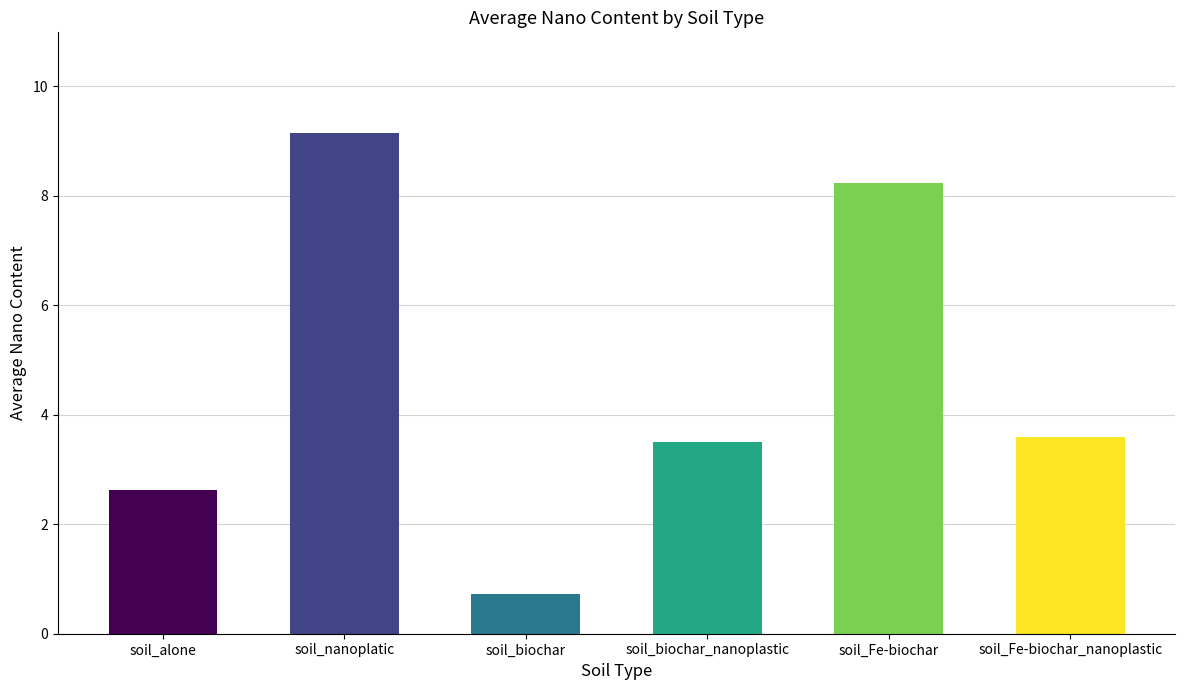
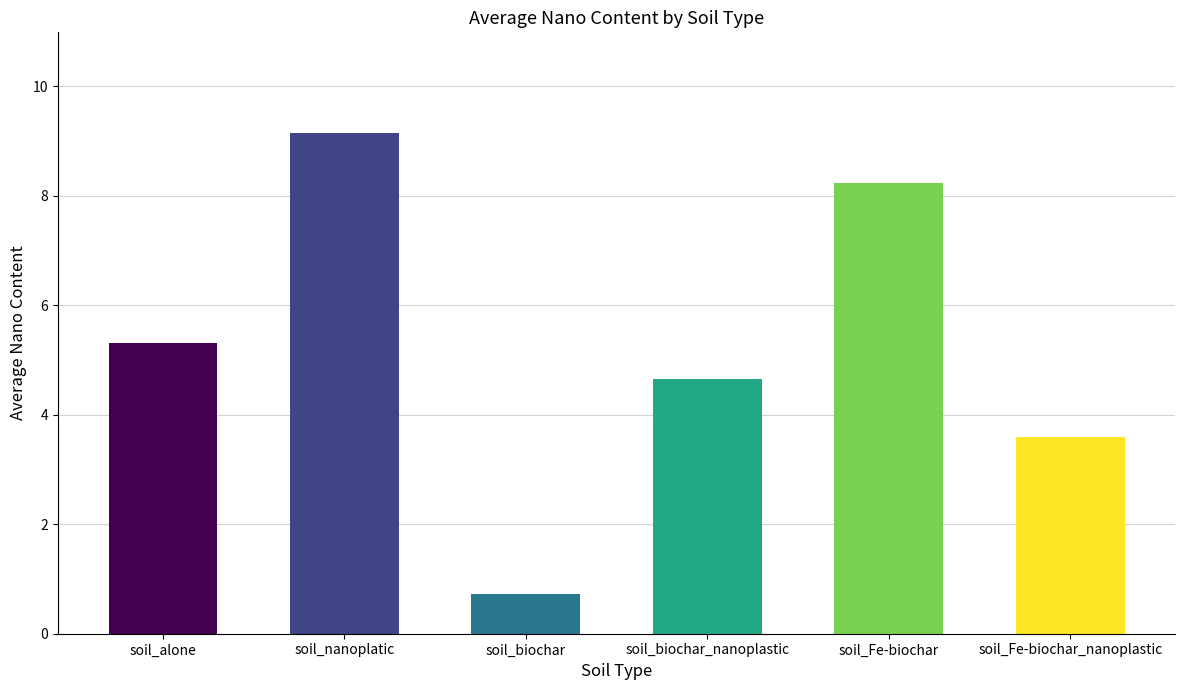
soil_alone: 2.6 -> 5.3
soil_biochar_nanoplastic: 3.5 -> 4.7
